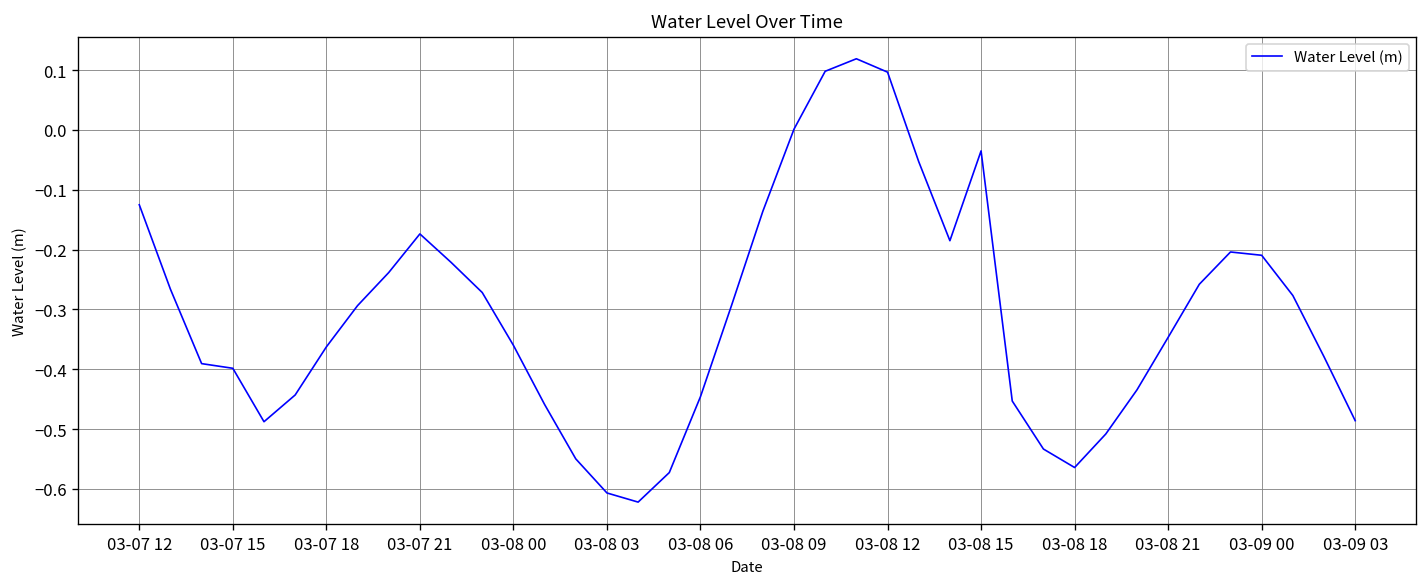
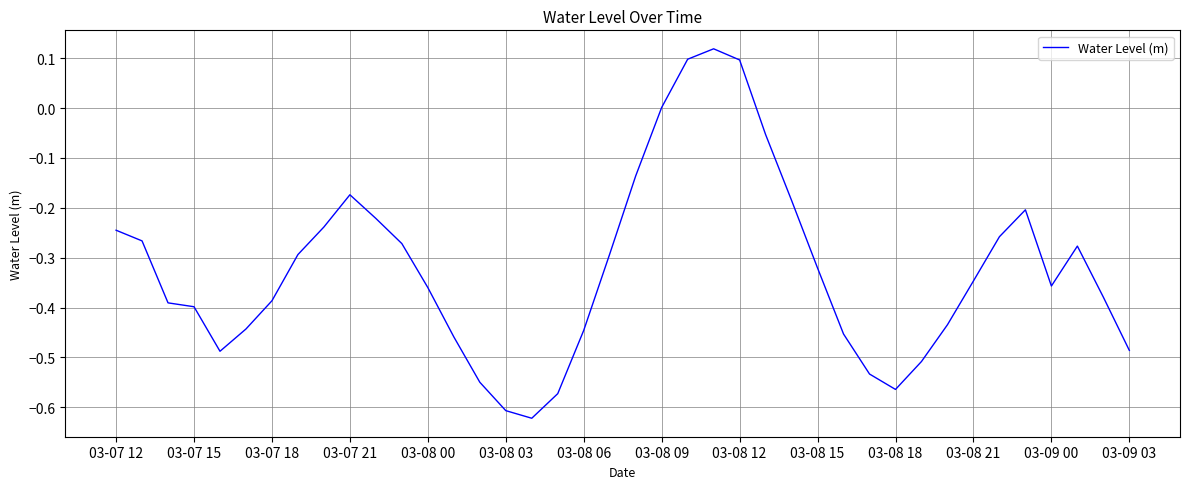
03-07 12: -0.13 -> -0.24
03-07 18: -0.36 -> -0.39
03-08 15: -0.04 -> -0.32
03-09 00: -0.21 -> -0.36
